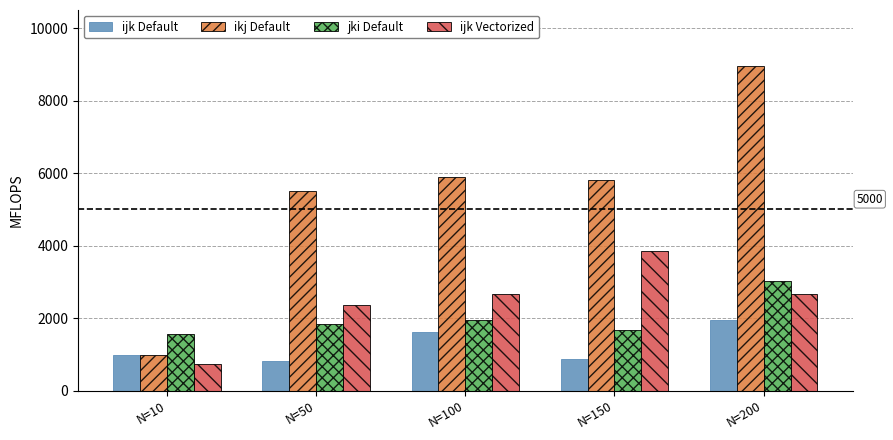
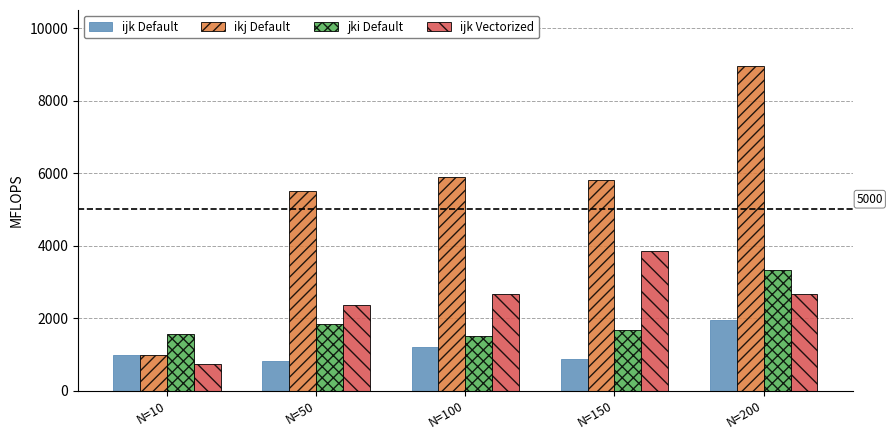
ijk Default, N=100: 1600 -> 1200
jki Default, N=100: 1900 -> 1500
jki Default, N=200: 3000 -> 3300
